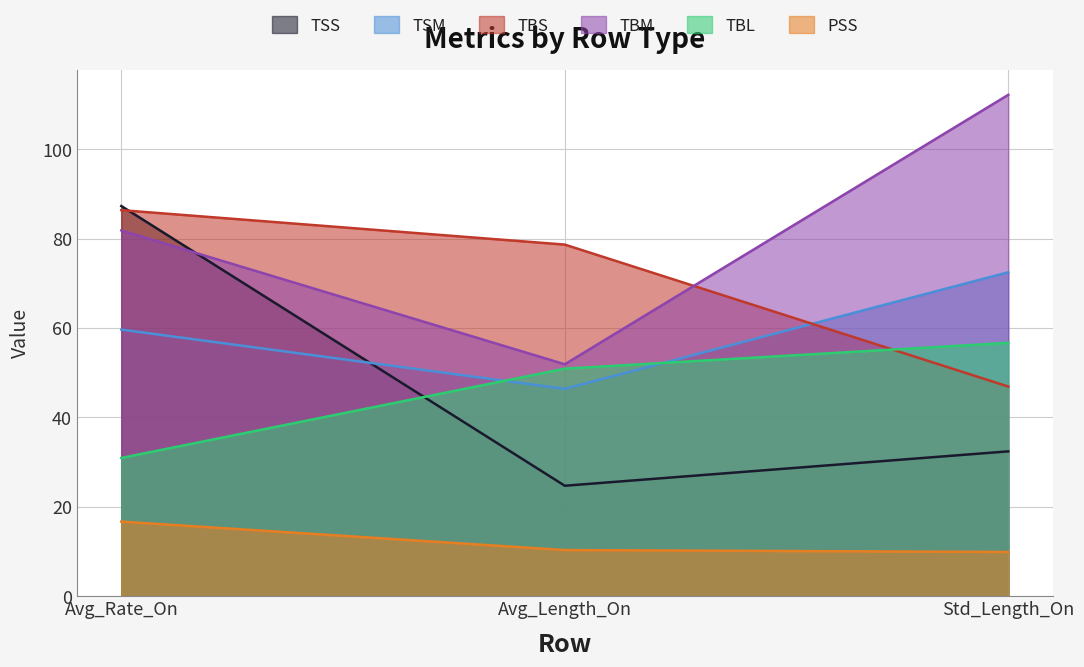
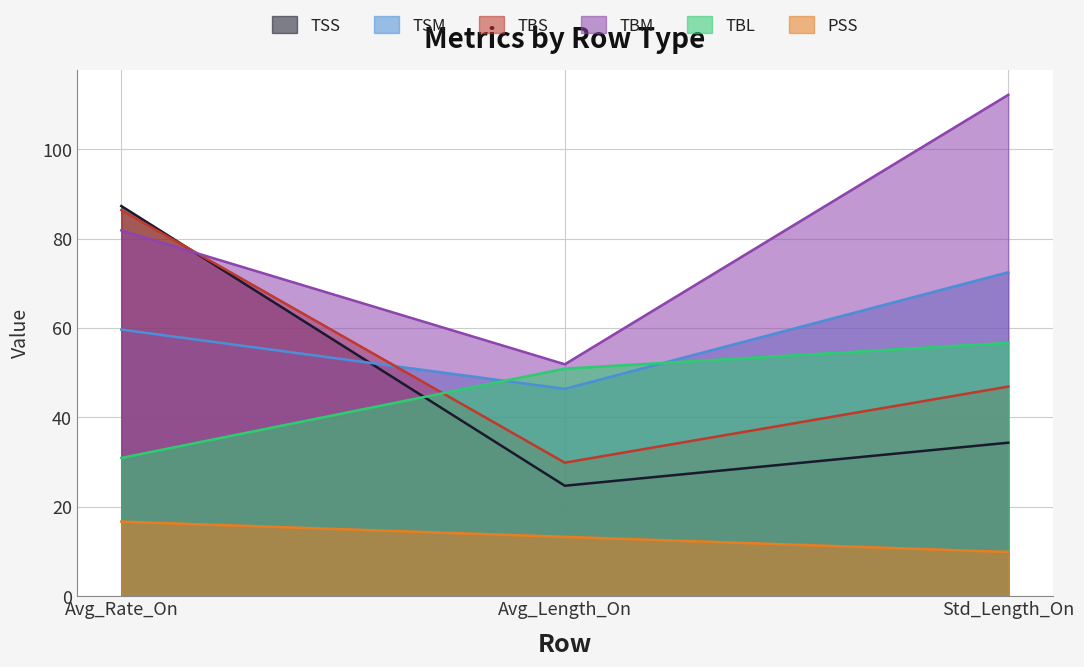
TBS, Avg_Length_On: 79 -> 30
PSS, Avg_Length_On: 10 -> 13
TSS, Std_Length_On: 32 -> 34
